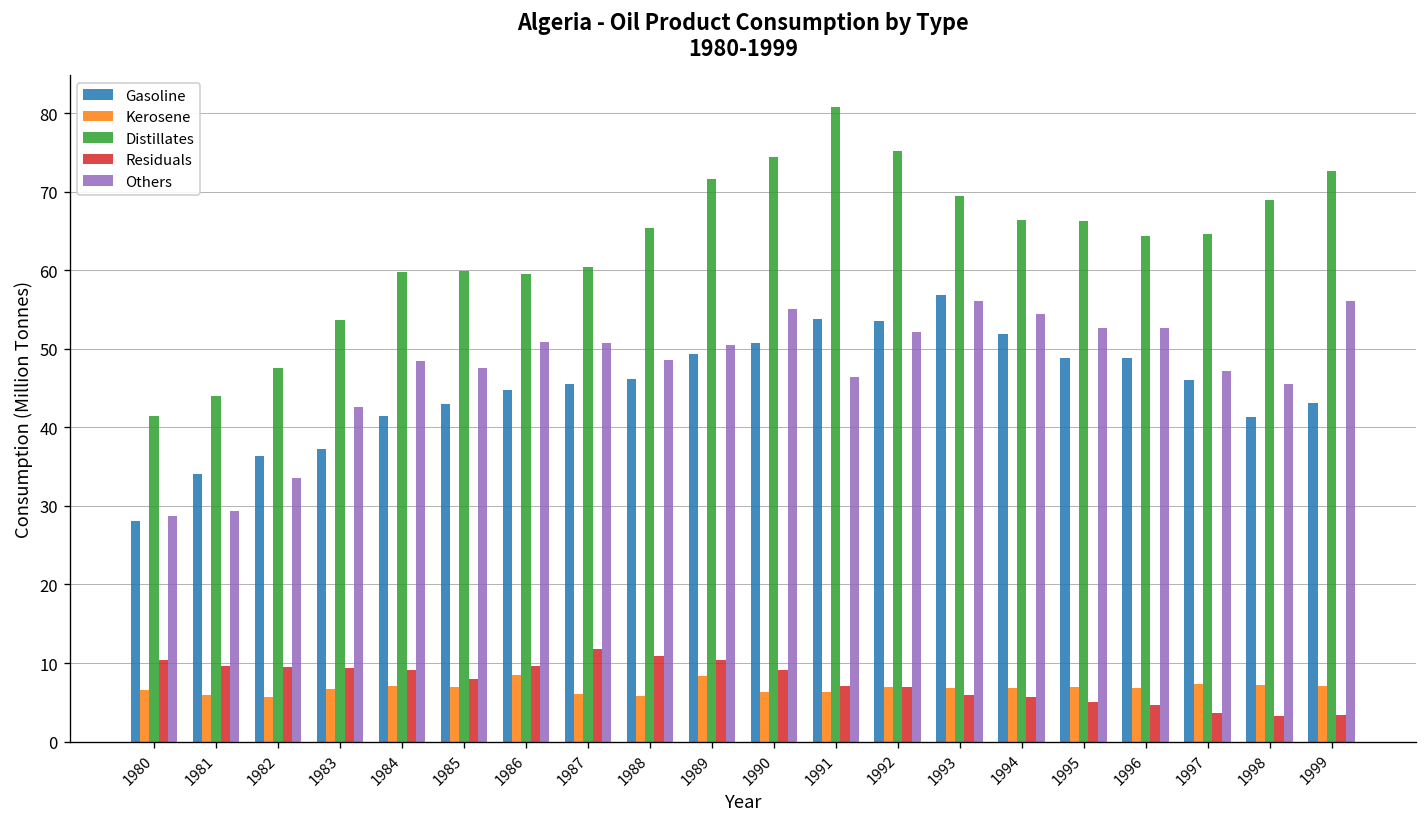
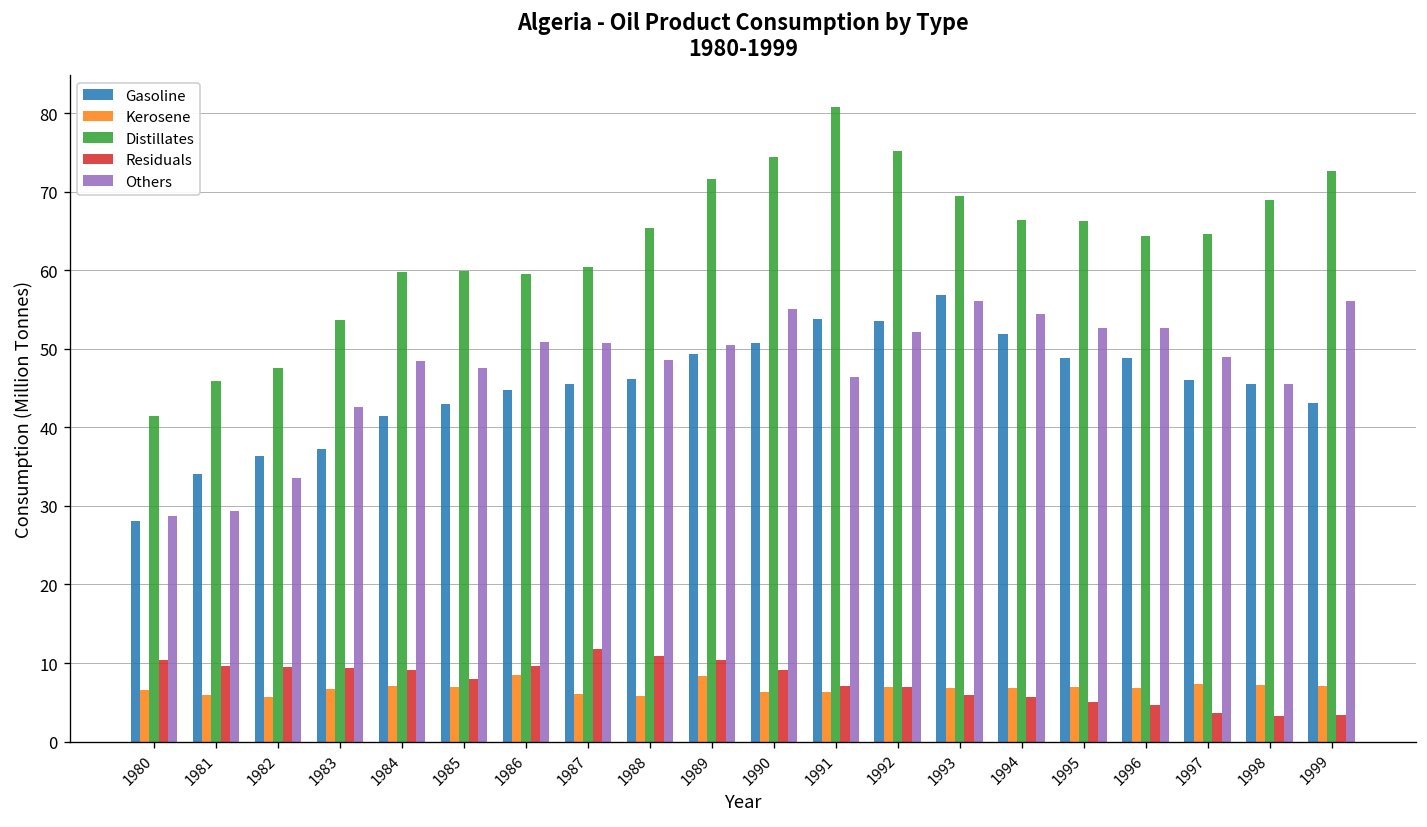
Distillates, 1981: 44 -> 46
Others, 1997: 47 -> 49
Gasoline, 1998: 41 -> 46
